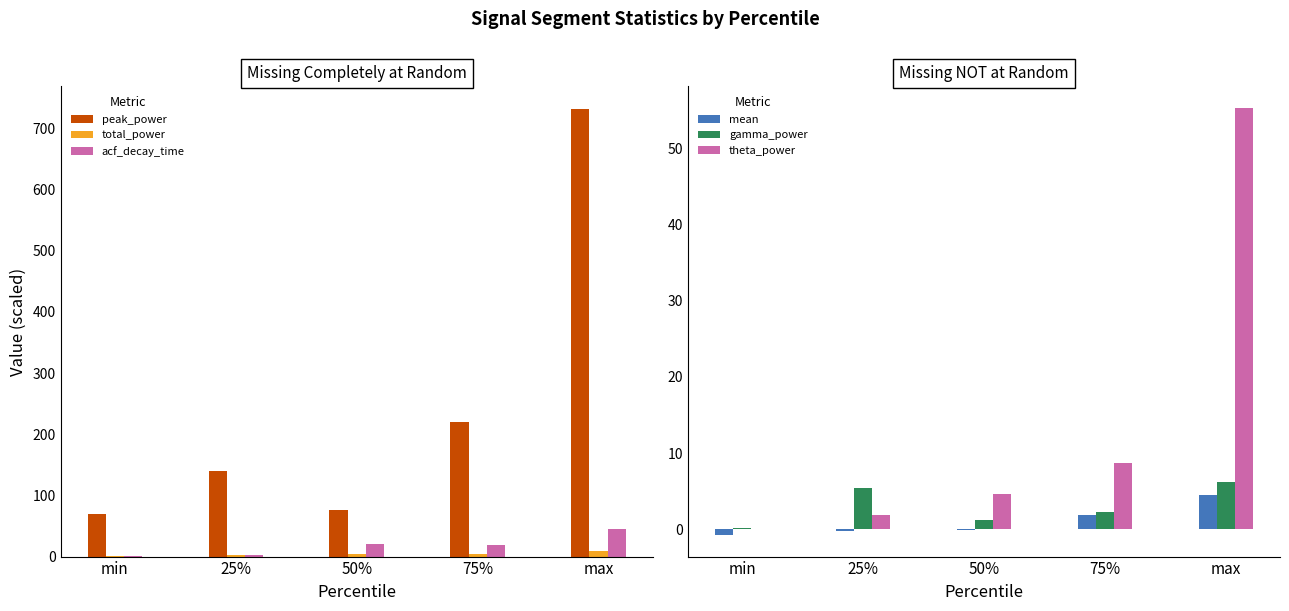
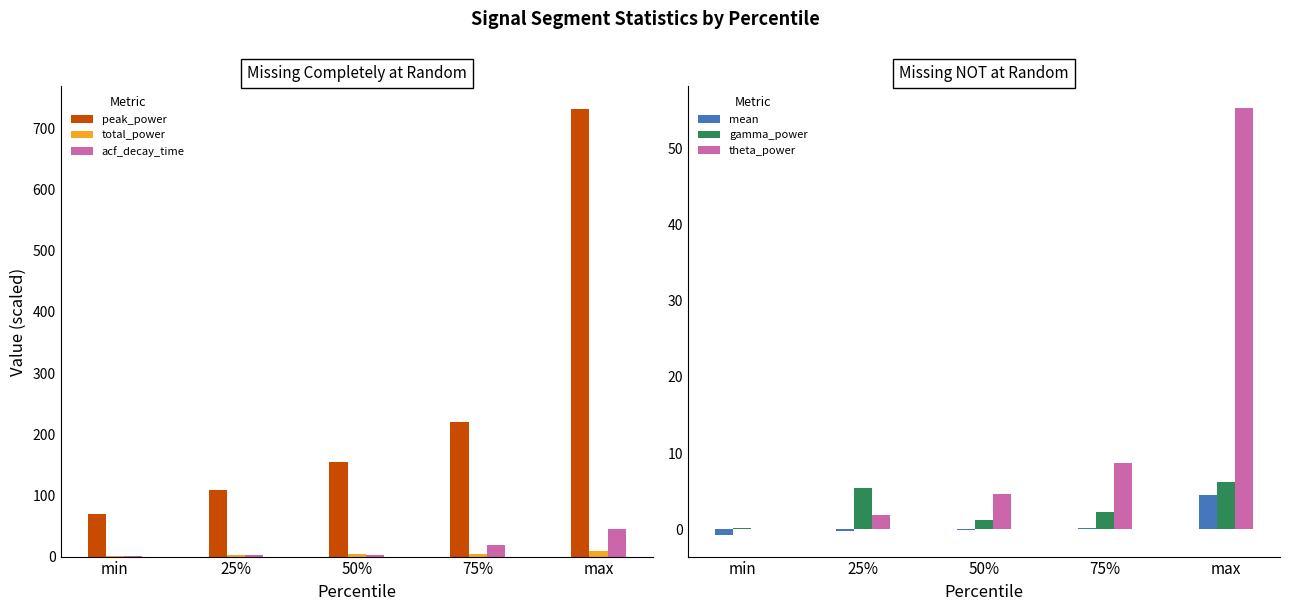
Missing Completely at Random, peak_power, 25%: 140 -> 110
Missing Completely at Random, peak_power, 50%: 80 -> 150
Missing Completely at Random, acf_decay_time, 50%: 20 -> 0
Missing NOT at Random, mean, 75%: 2 -> 0
